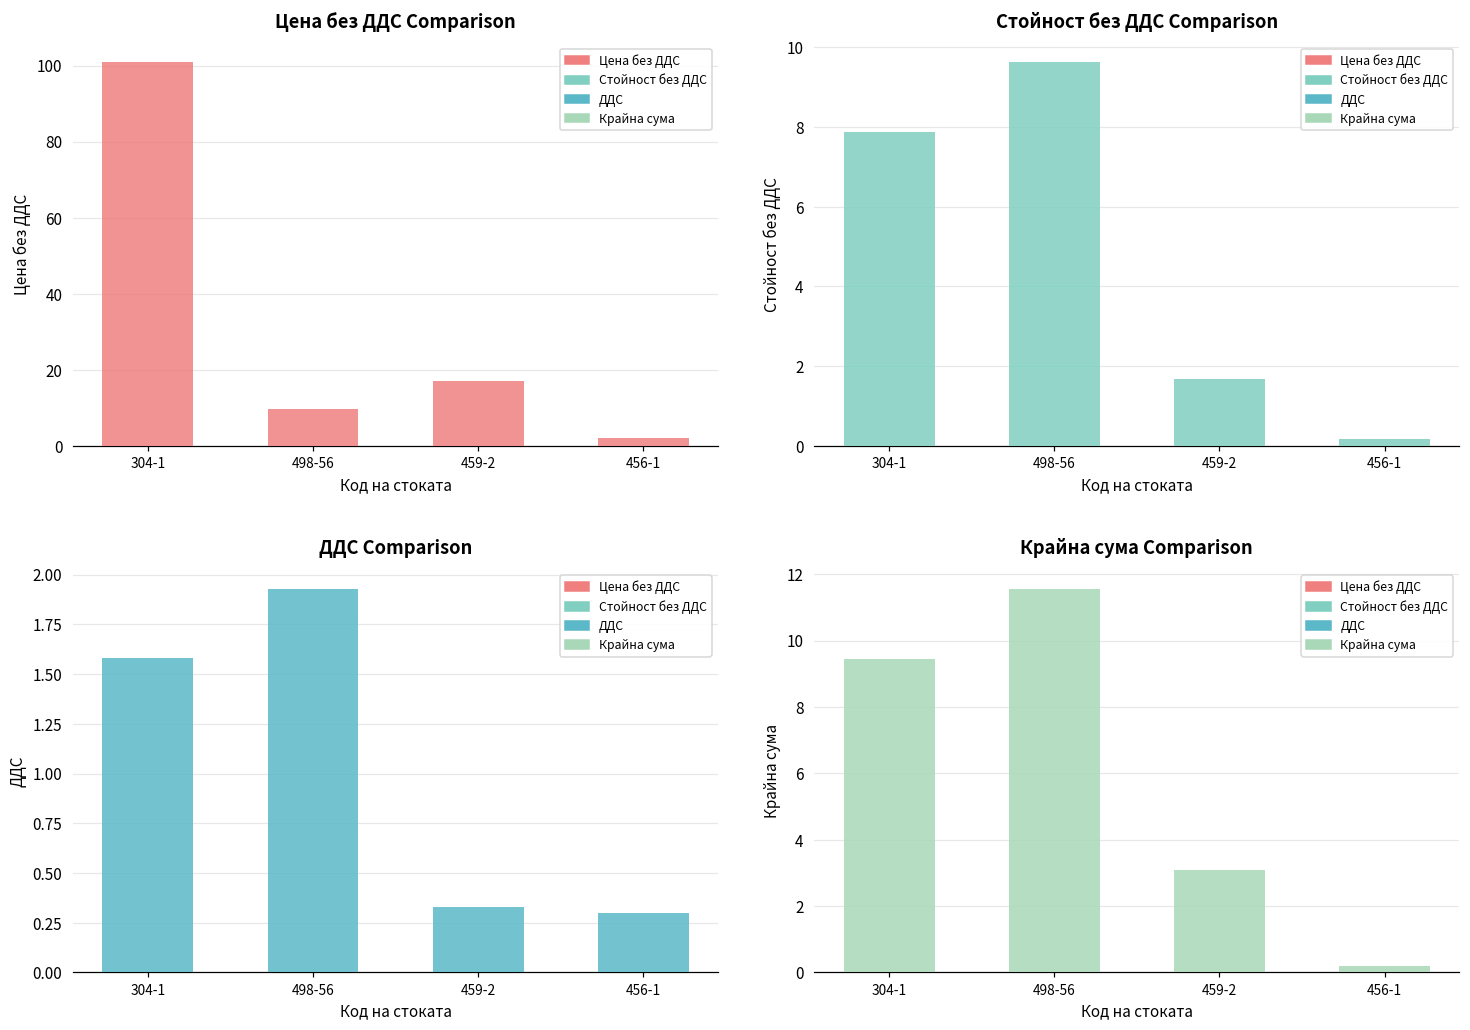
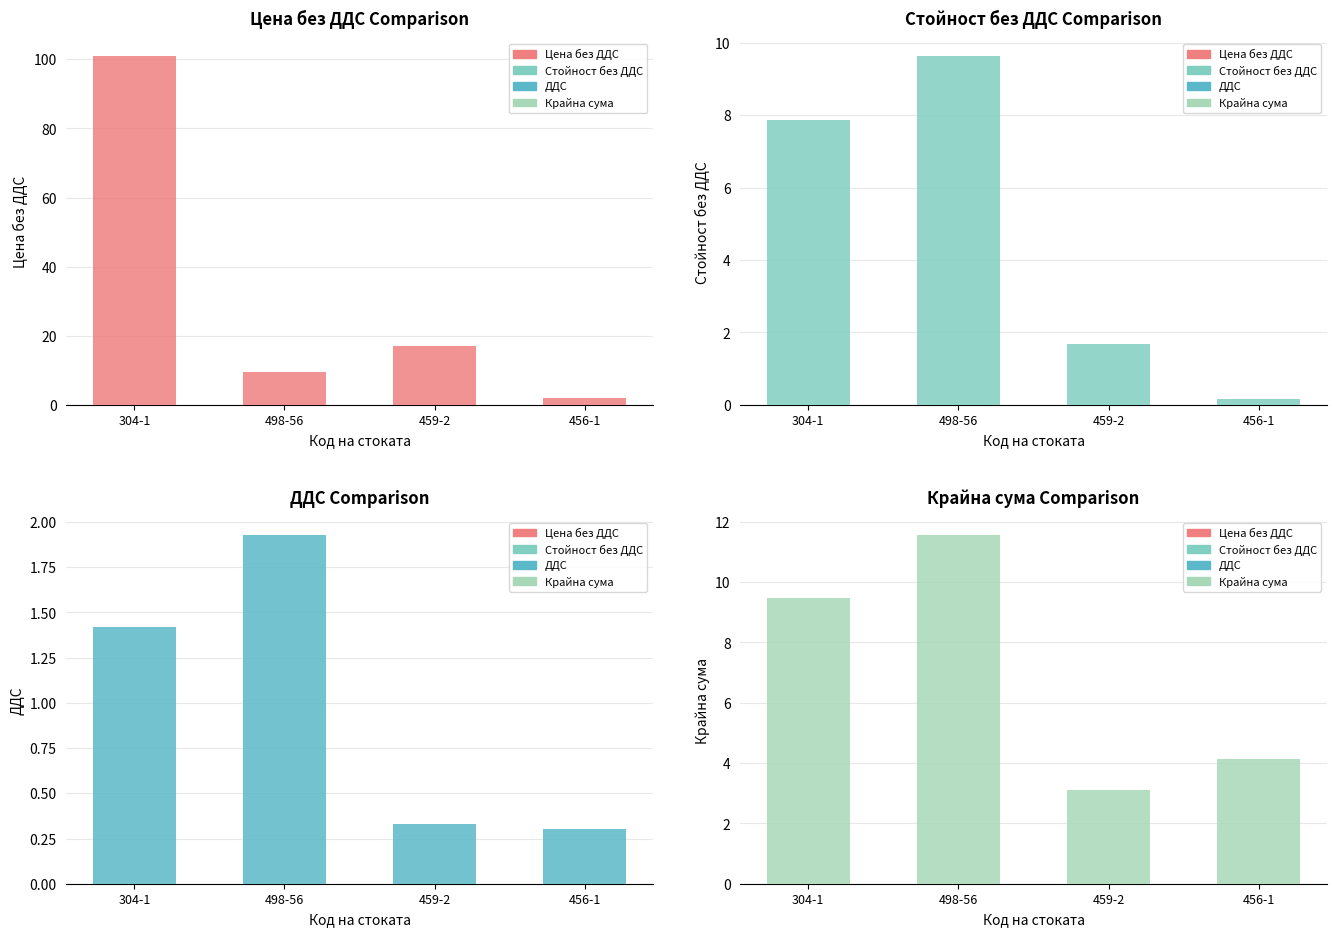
ДДС Comparison, 304-1: 1.58 -> 1.42
Крайна сума Comparison, 456-1: 0.2 -> 4.2
